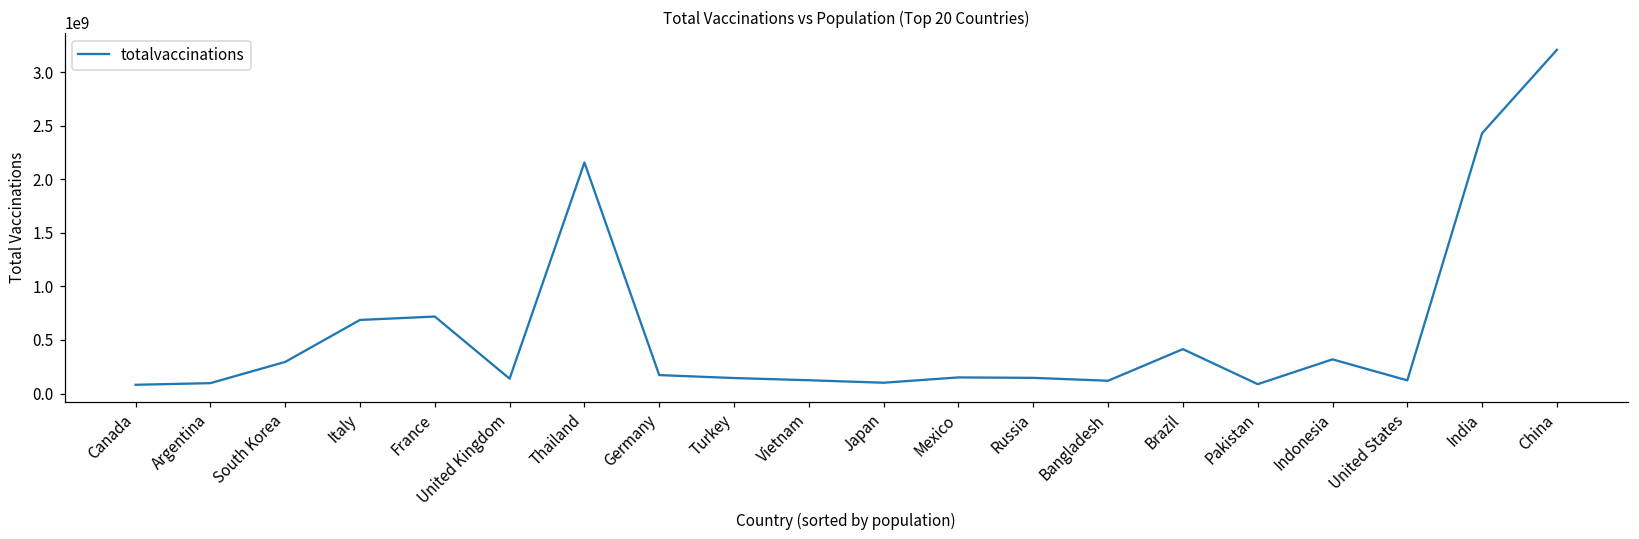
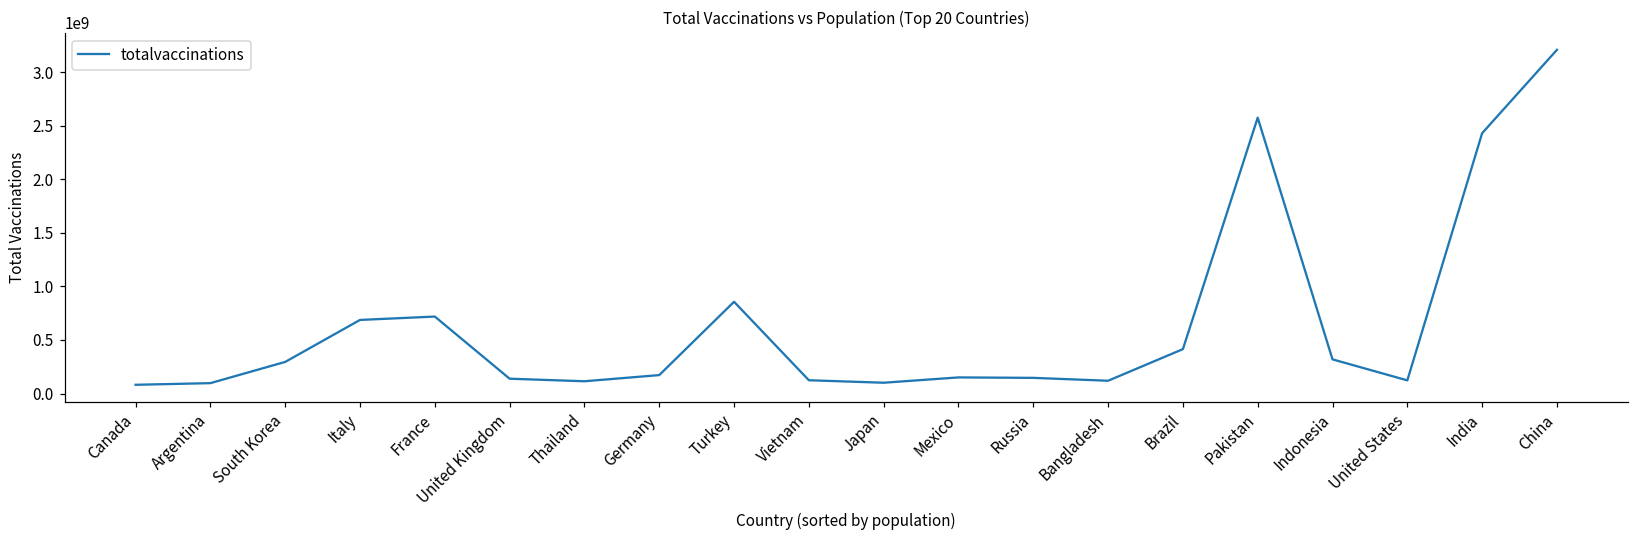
Thailand: 2200000000 -> 100000000
Turkey: 100000000 -> 900000000
Pakistan: 100000000 -> 2600000000
